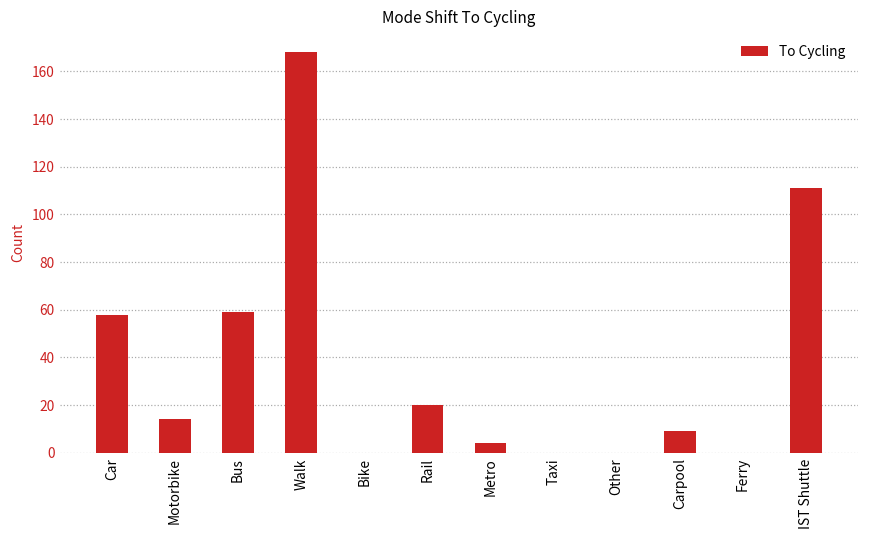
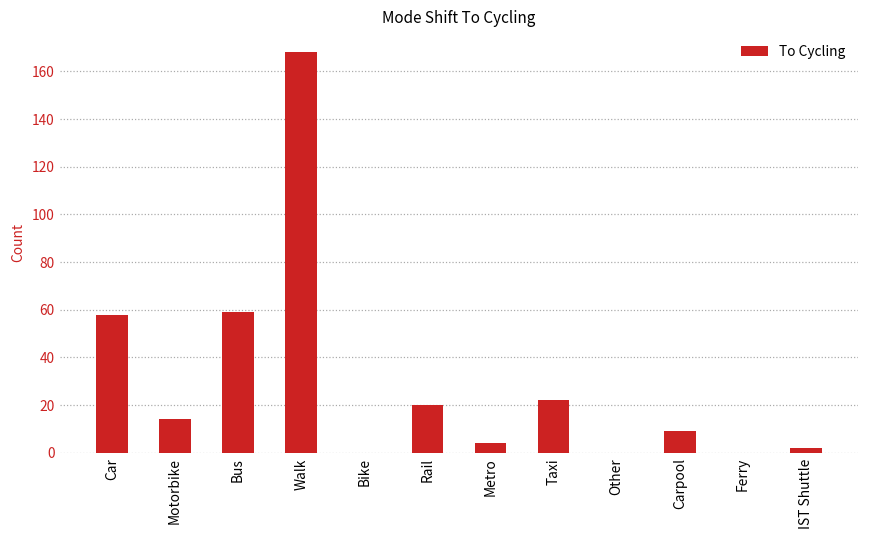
Taxi: 0 -> 22
IST Shuttle: 111 -> 2
